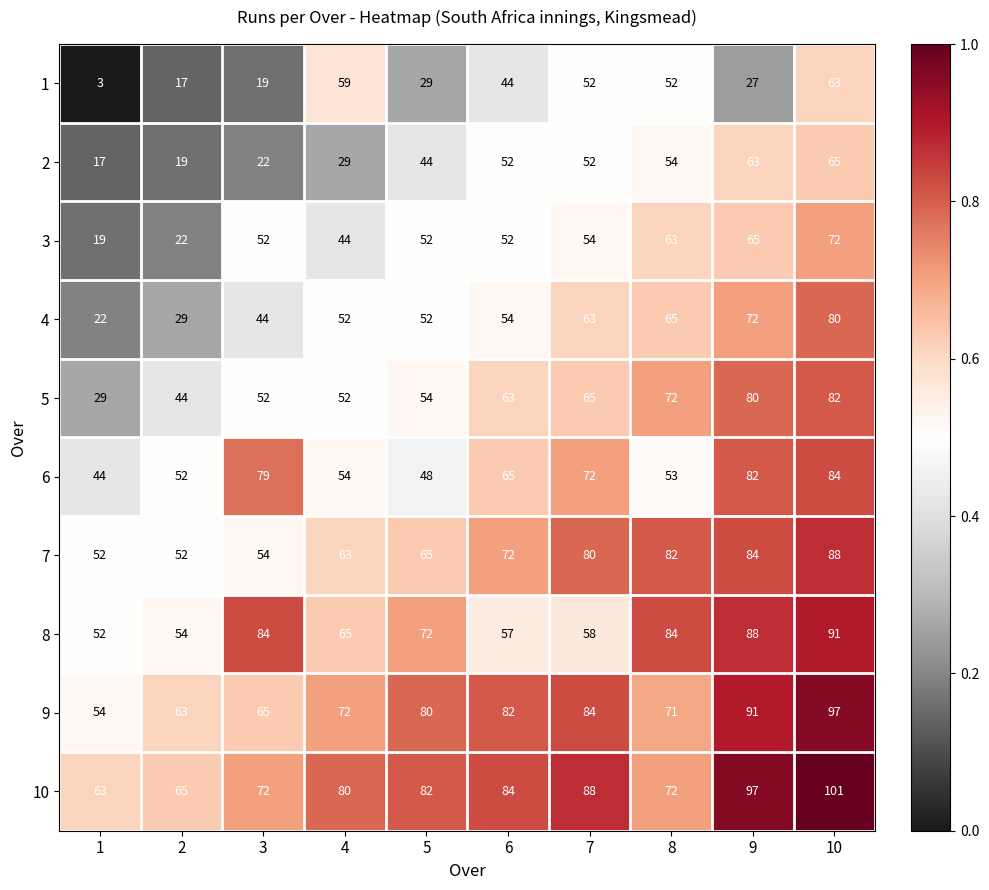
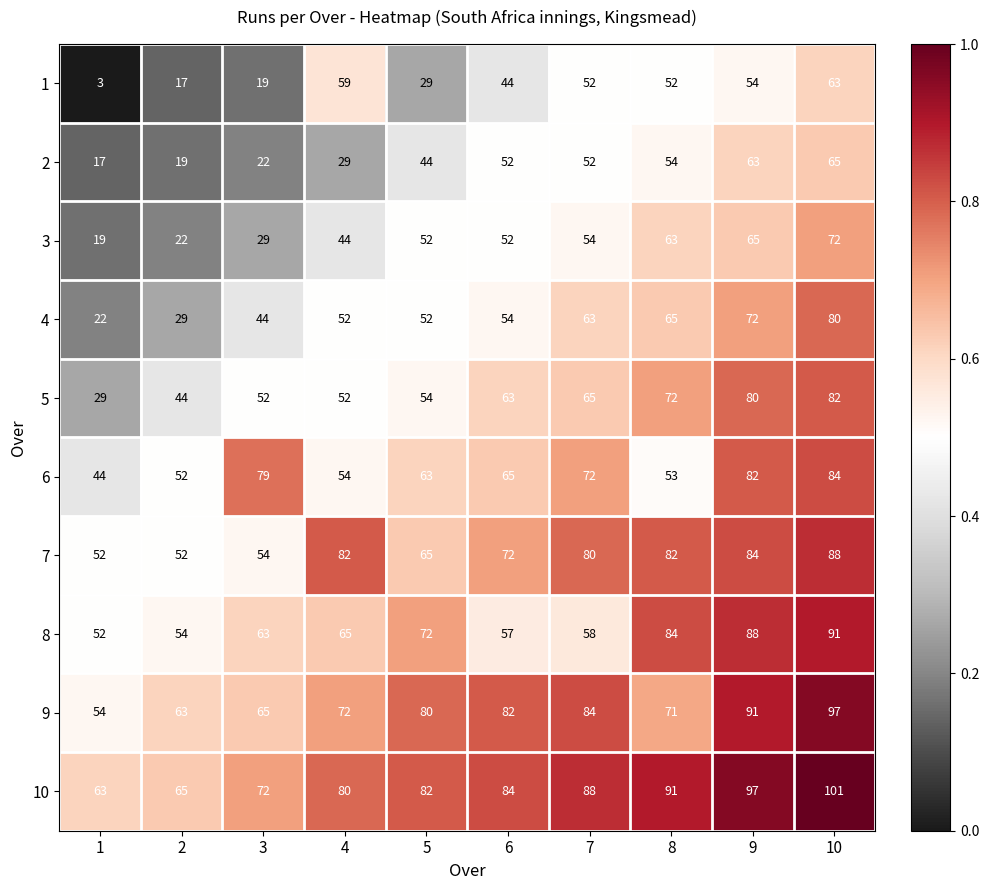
1, 9: 27 -> 54
3, 3: 52 -> 29
6, 5: 48 -> 63
7, 4: 63 -> 82
8, 3: 84 -> 63
10, 8: 72 -> 91
